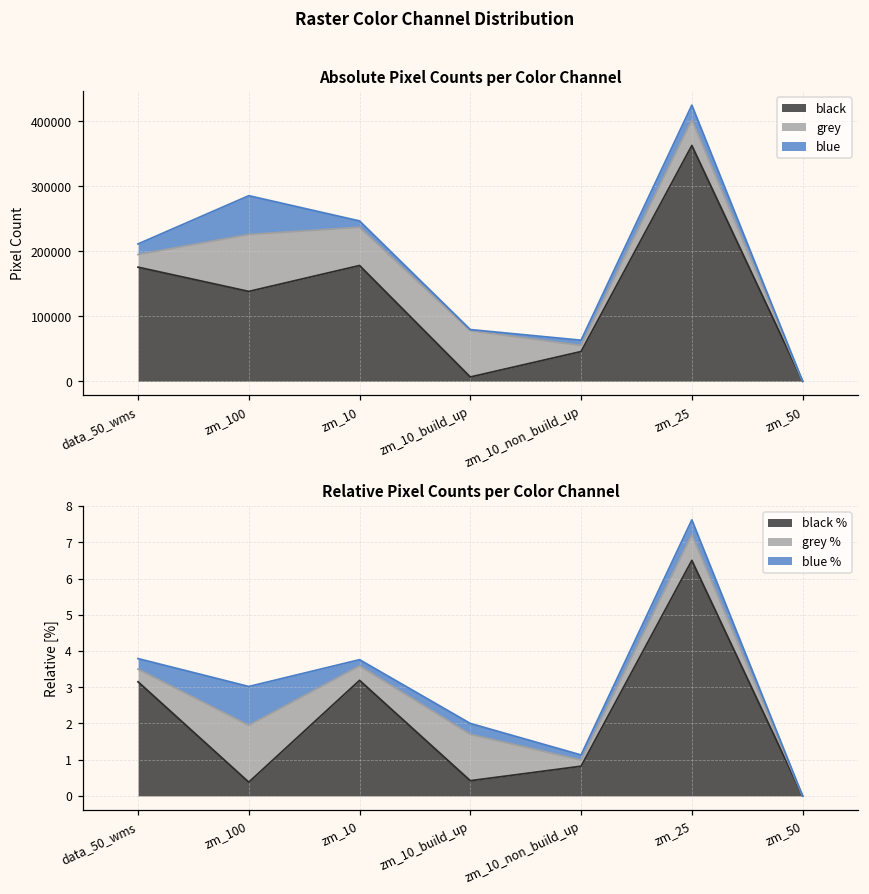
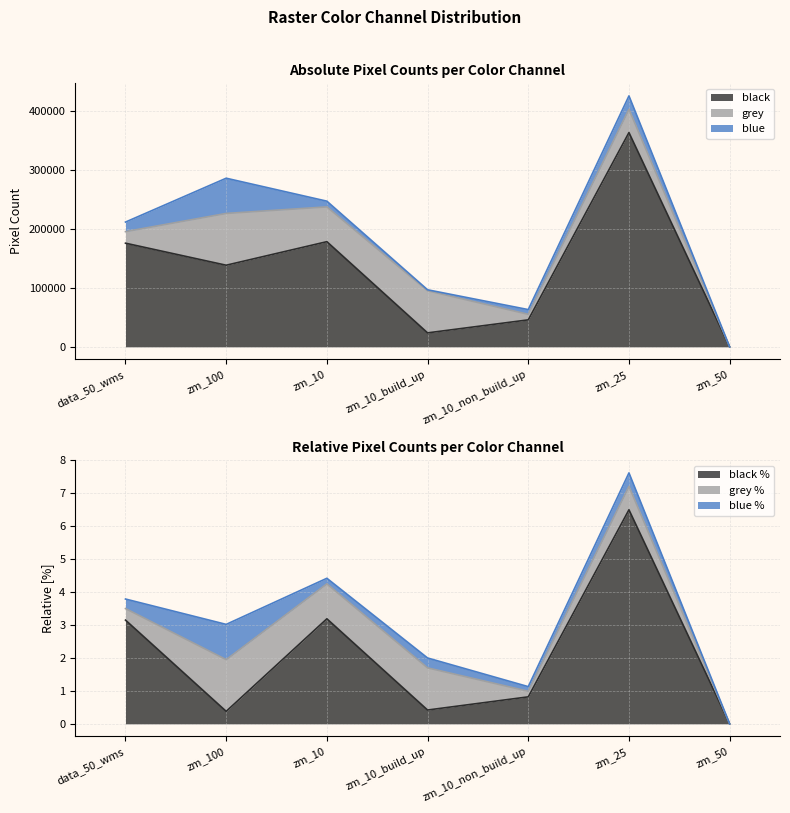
Absolute Pixel Counts per Color Channel, black, zm_10_build_up: 10000 -> 20000
Relative Pixel Counts per Color Channel, grey %, zm_10: 0.4 -> 1.1
